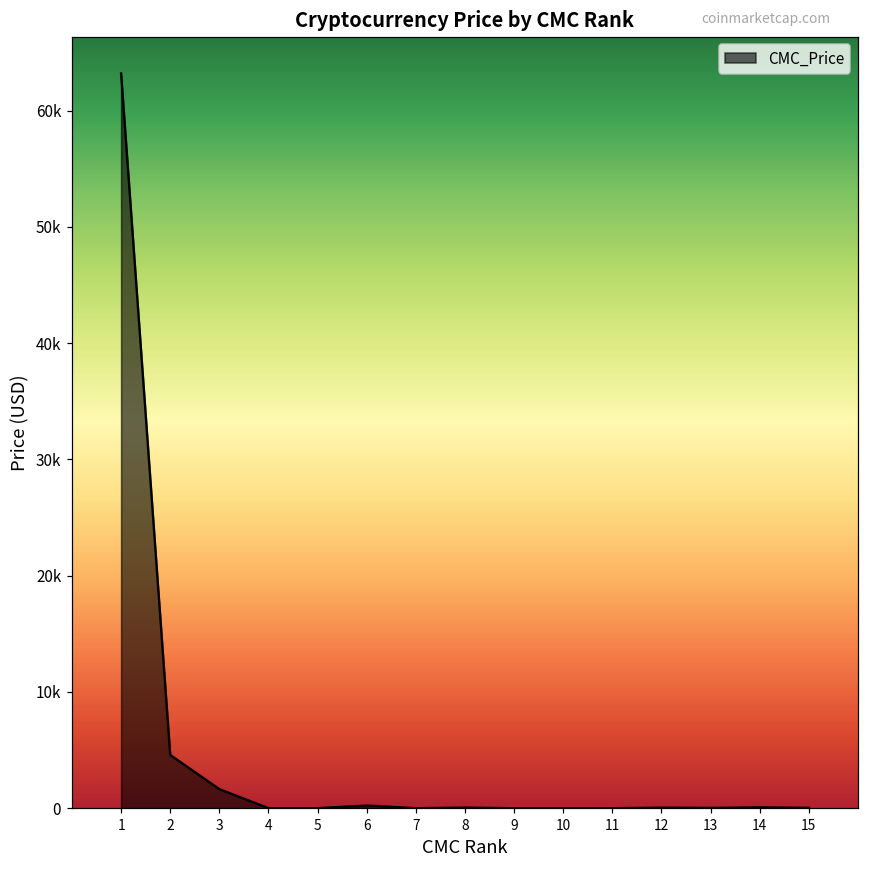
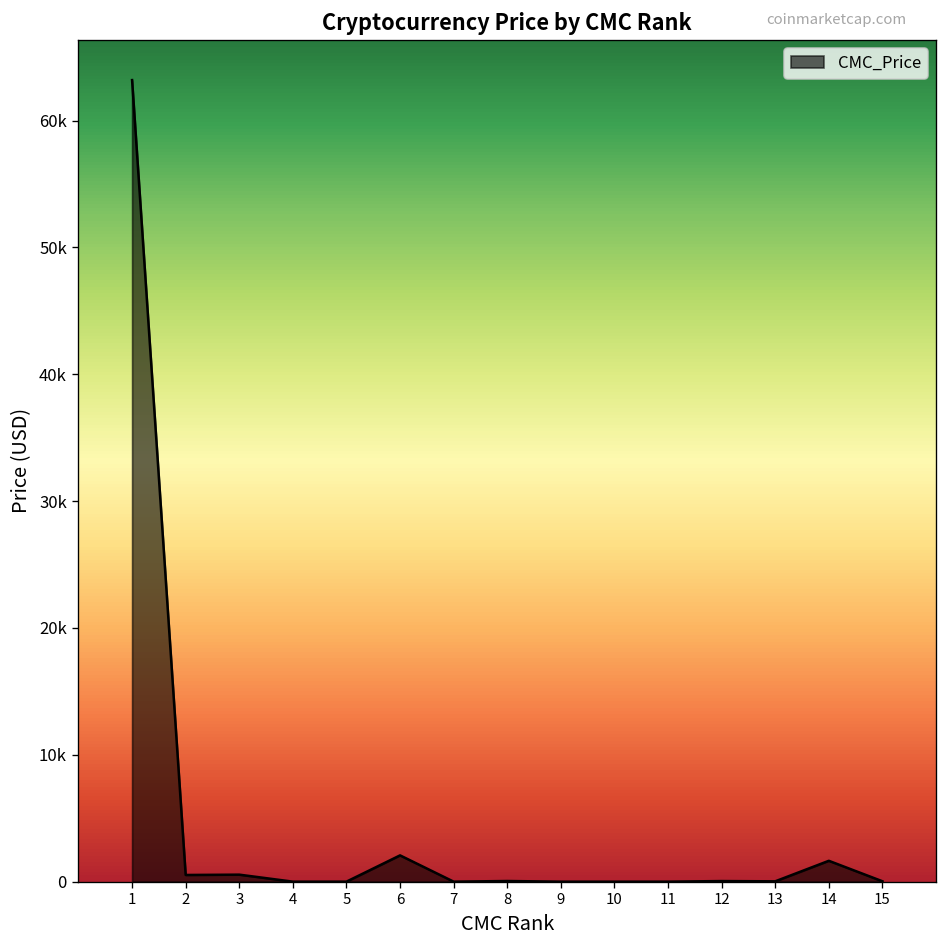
2: 4600 -> 500
3: 1600 -> 600
6: 200 -> 2100
14: 100 -> 1600
